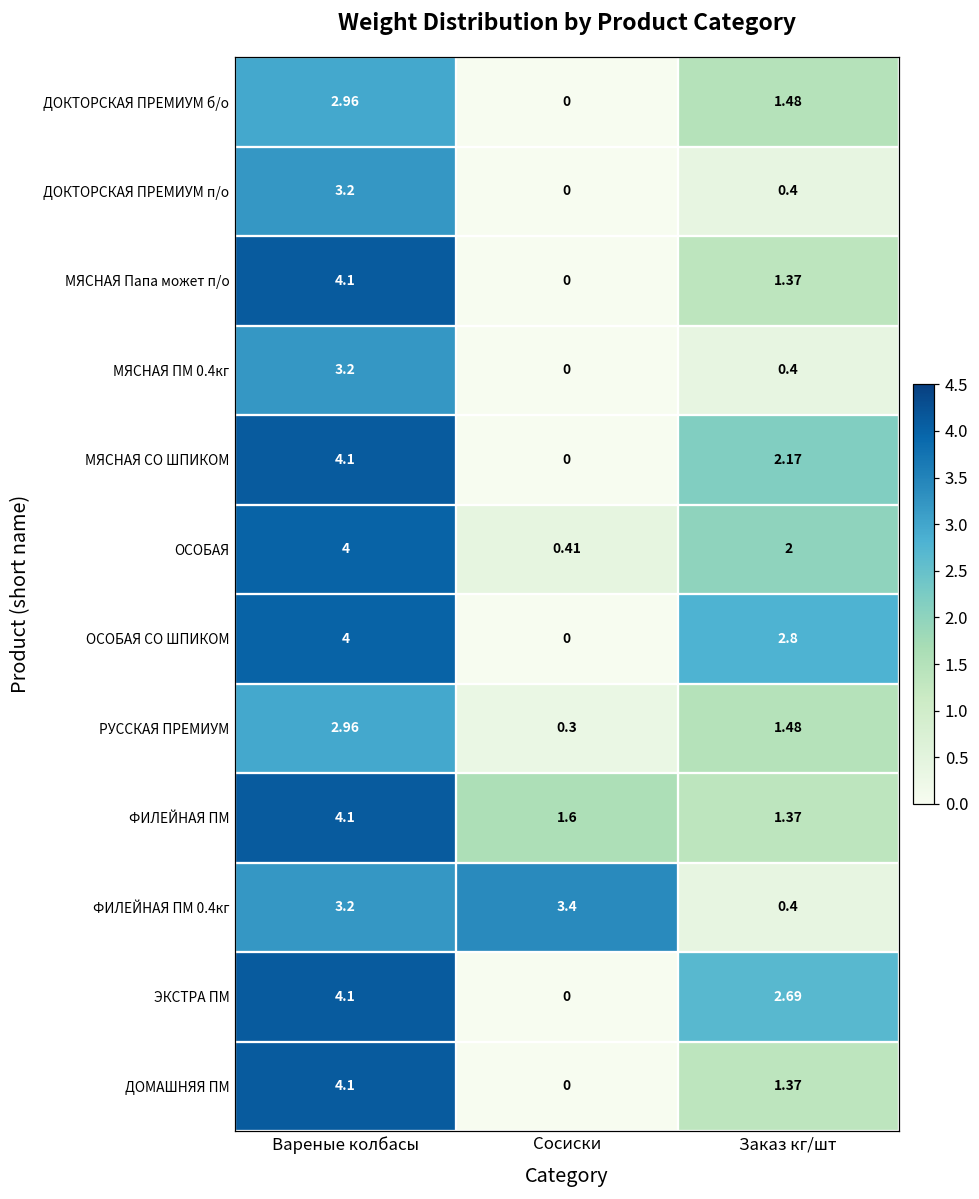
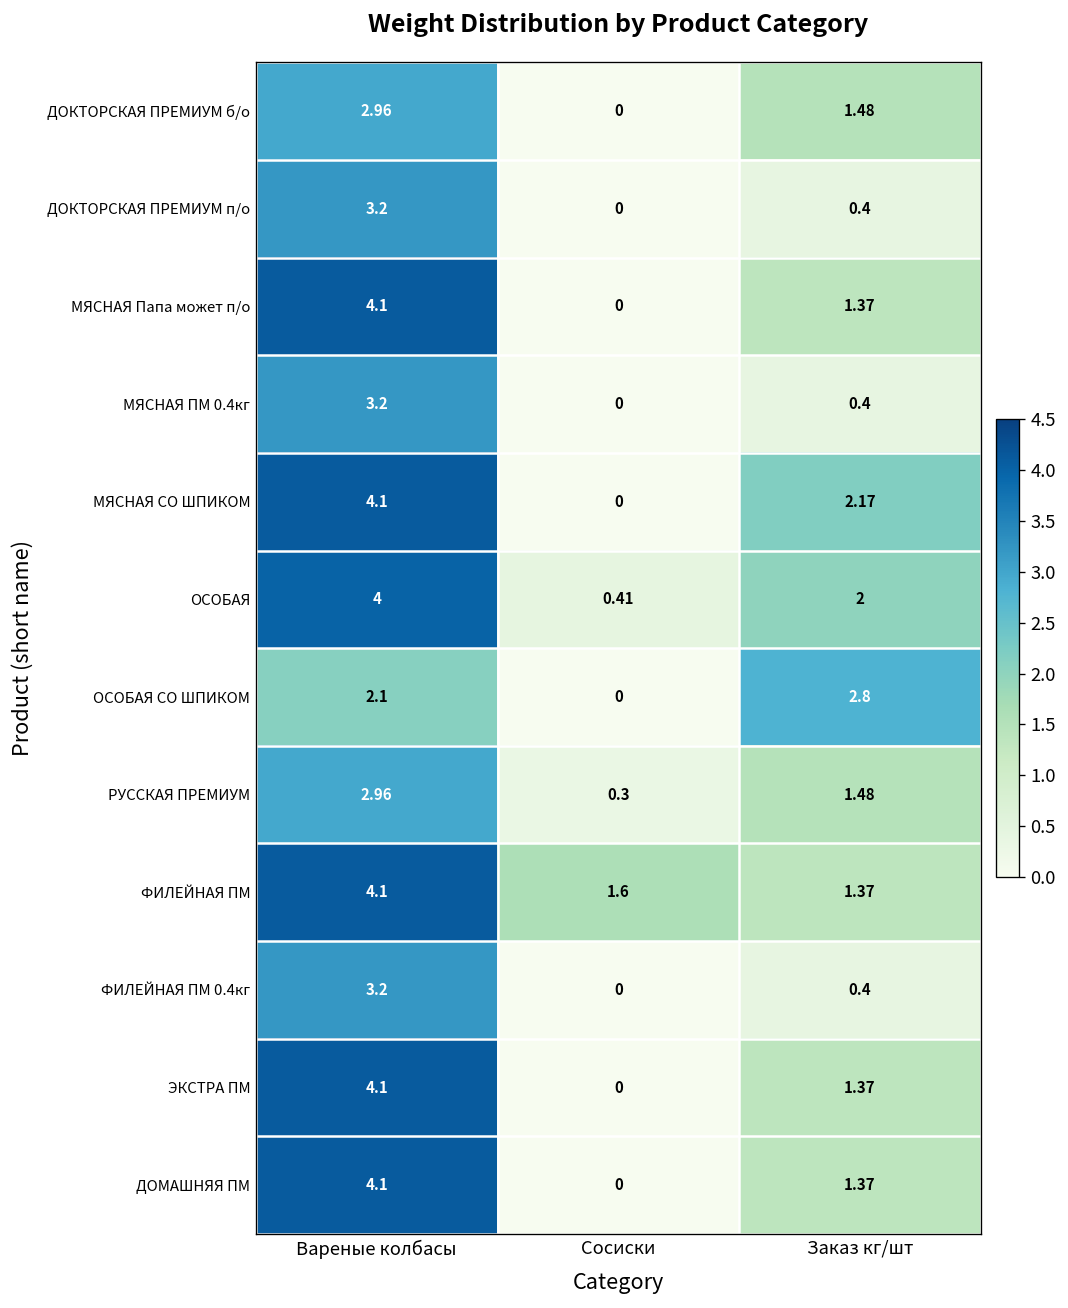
ОСОБАЯ СО ШПИКОМ, Вареные колбасы: 4 -> 2.1
ФИЛЕЙНАЯ ПМ 0.4кг, Сосиски: 3.4 -> 0
ЭКСТРА ПМ, Заказ кг/шт: 2.69 -> 1.37
